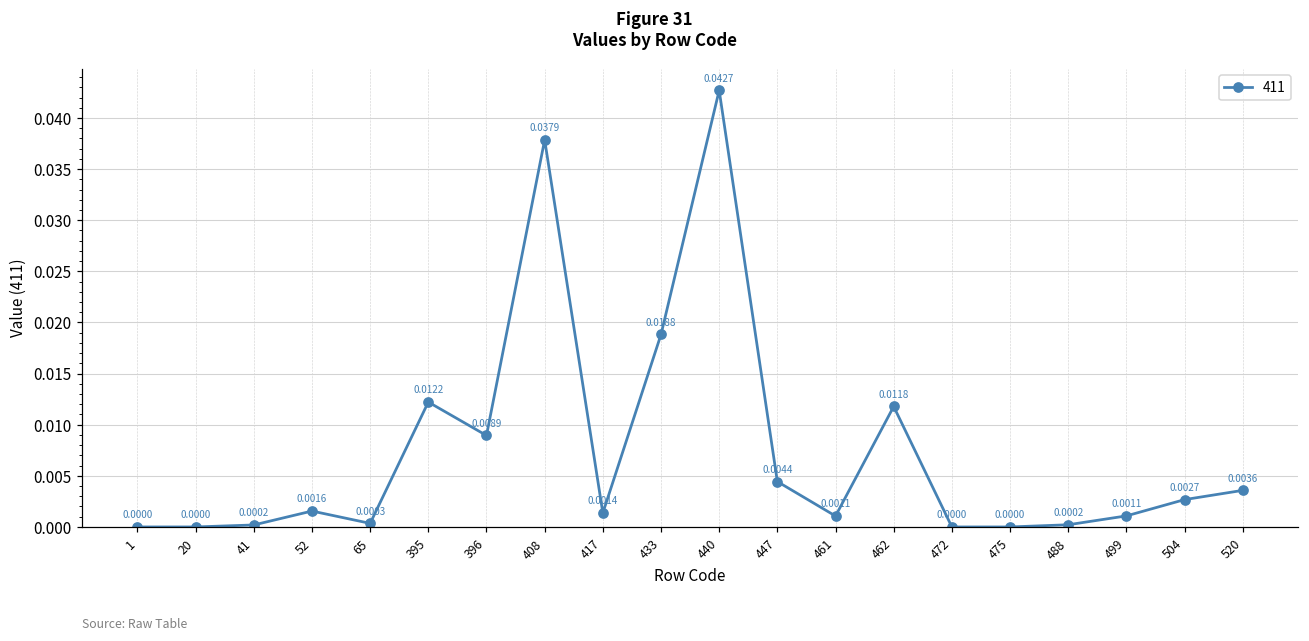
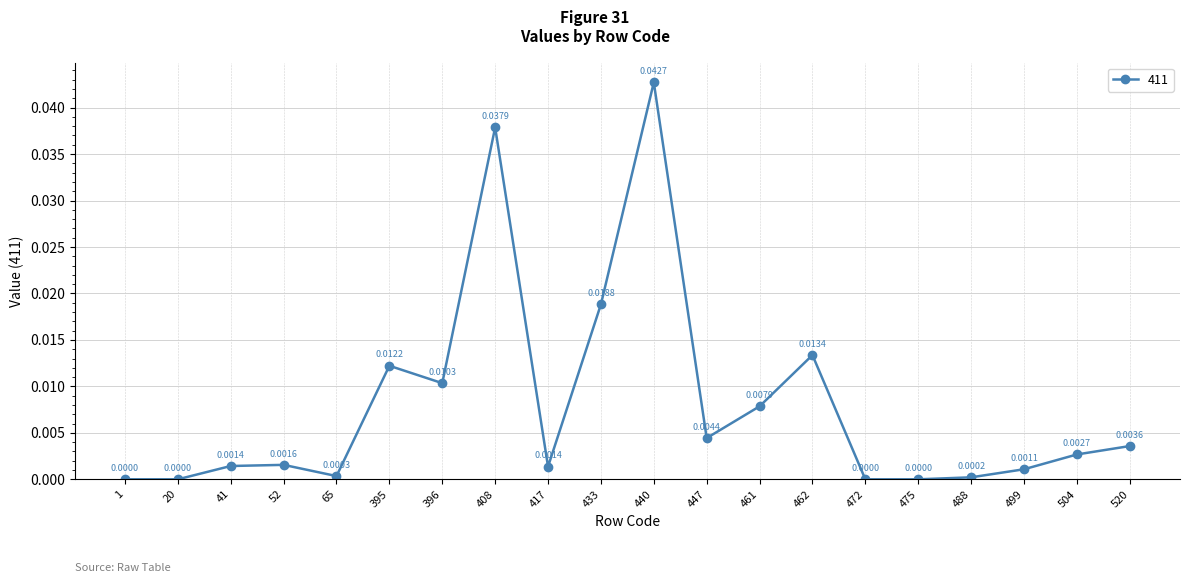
41: 0.0002 -> 0.0014
396: 0.0089 -> 0.0103
461: 0.0011 -> 0.0079
462: 0.0118 -> 0.0134
